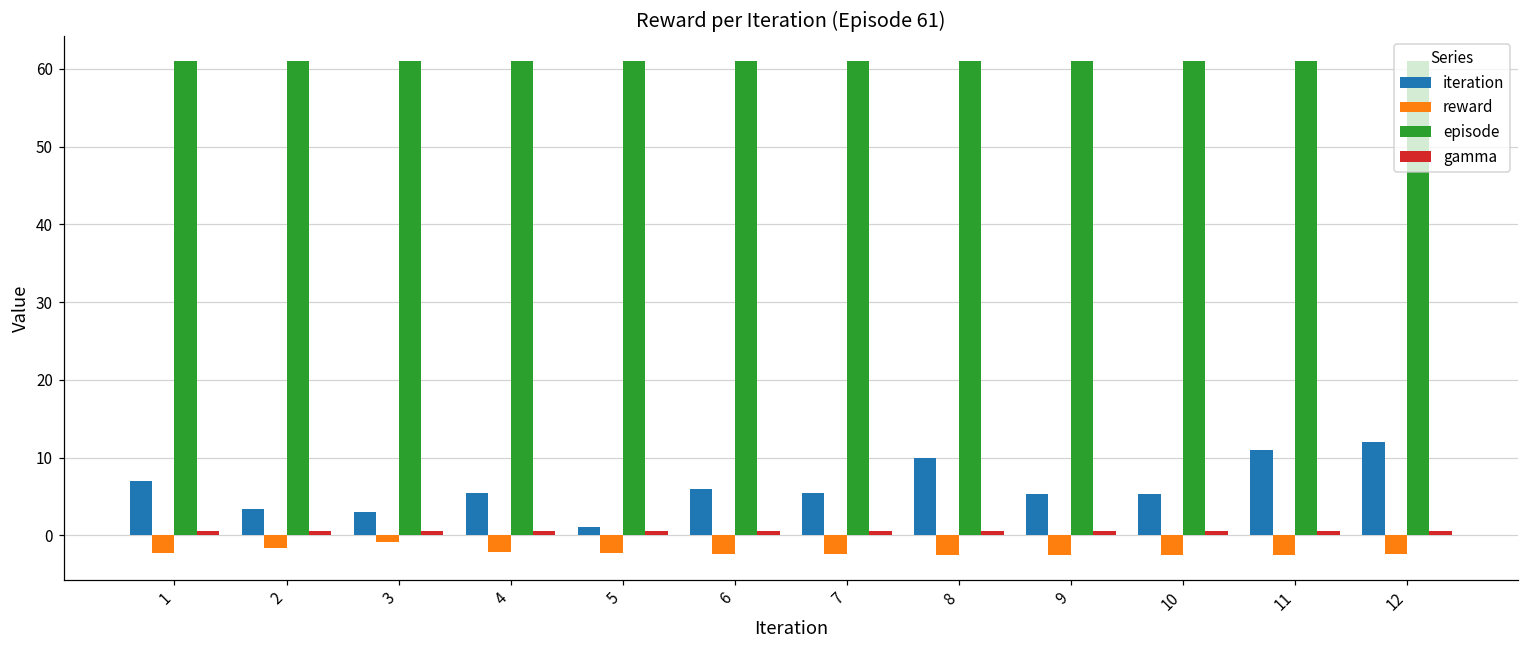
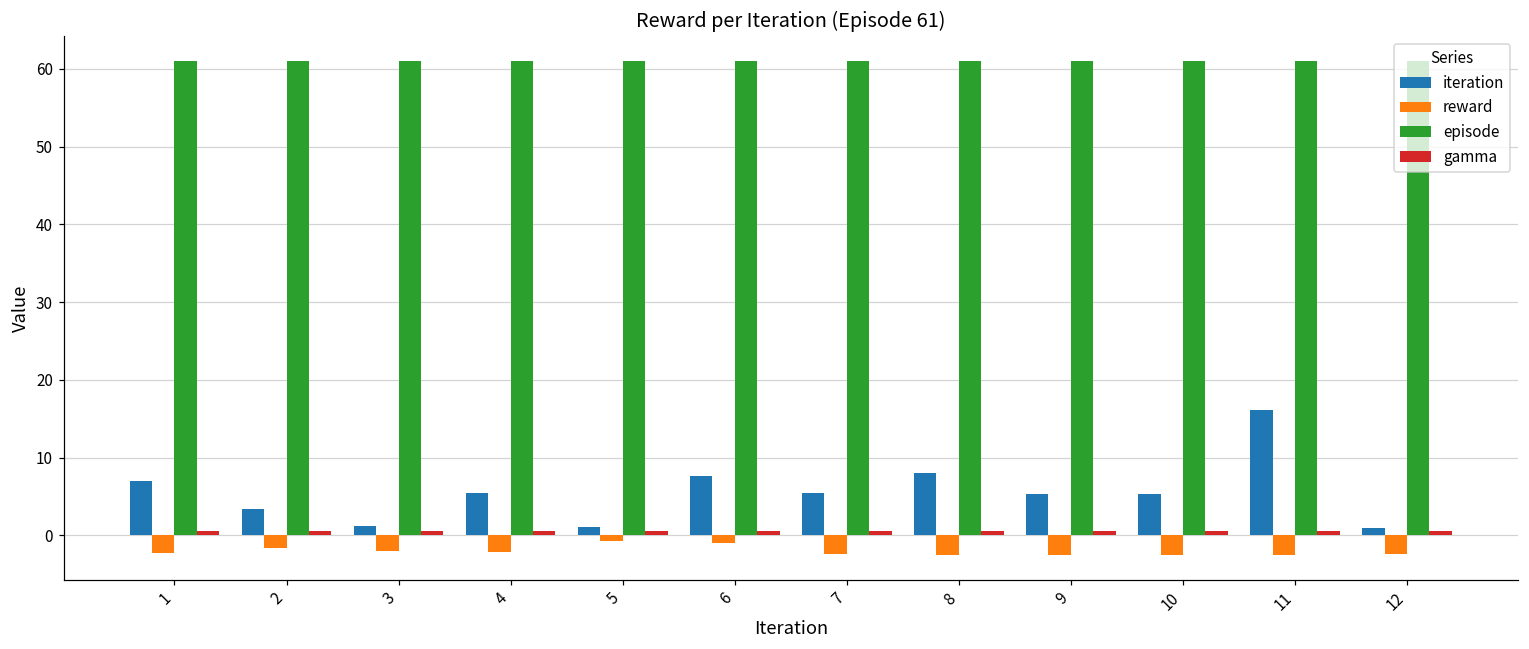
iteration, 3: 3 -> 1
reward, 3: -1 -> -2
reward, 5: -2 -> -1
iteration, 6: 6 -> 8
reward, 6: -2 -> -1
iteration, 8: 10 -> 8
iteration, 11: 11 -> 16
iteration, 12: 12 -> 1
